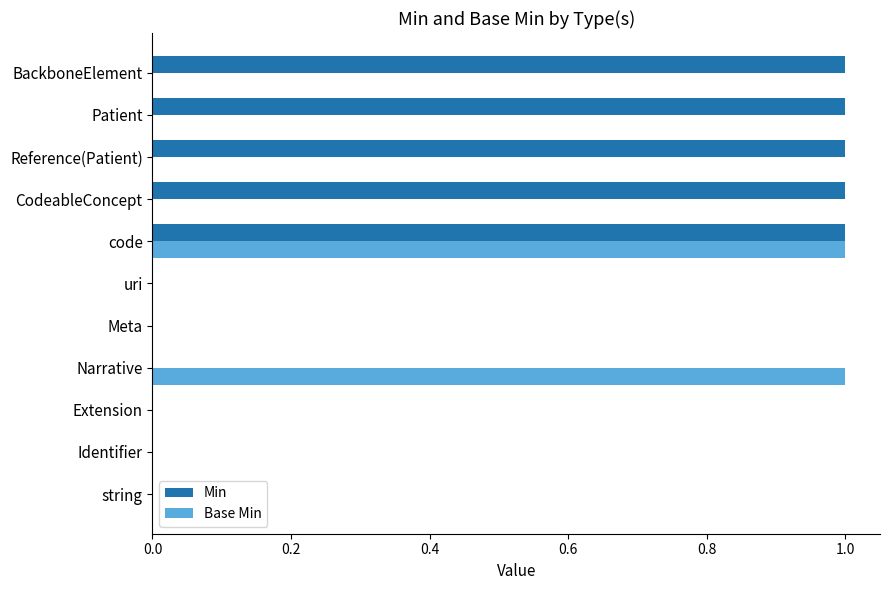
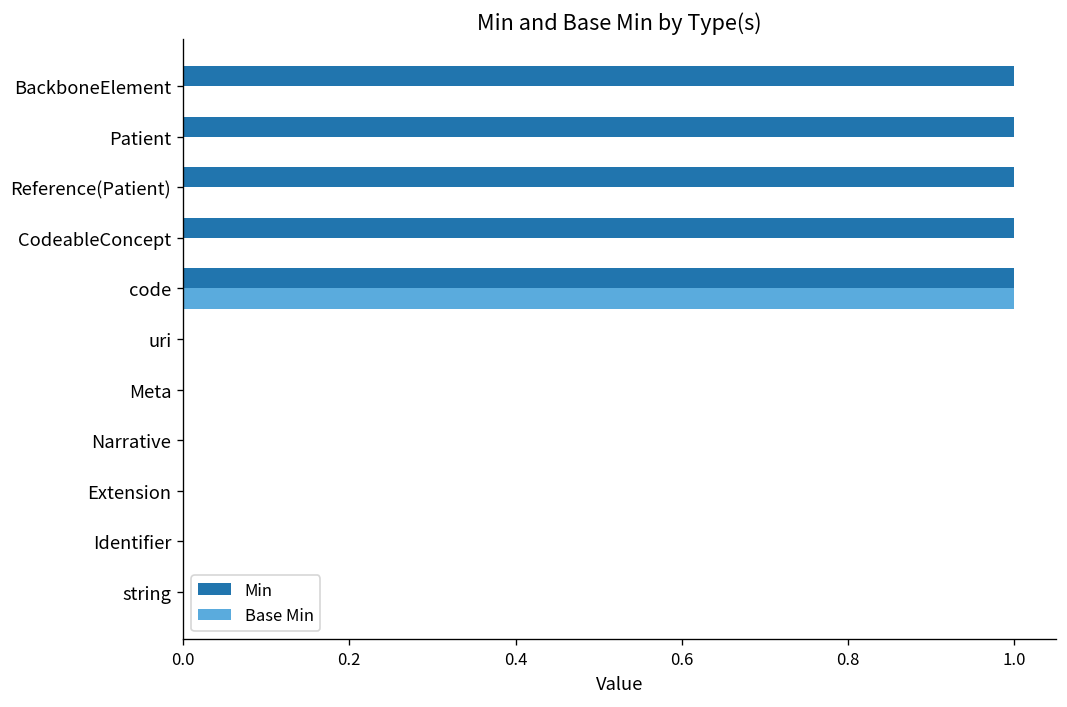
Base Min, Narrative: 1 -> 0
